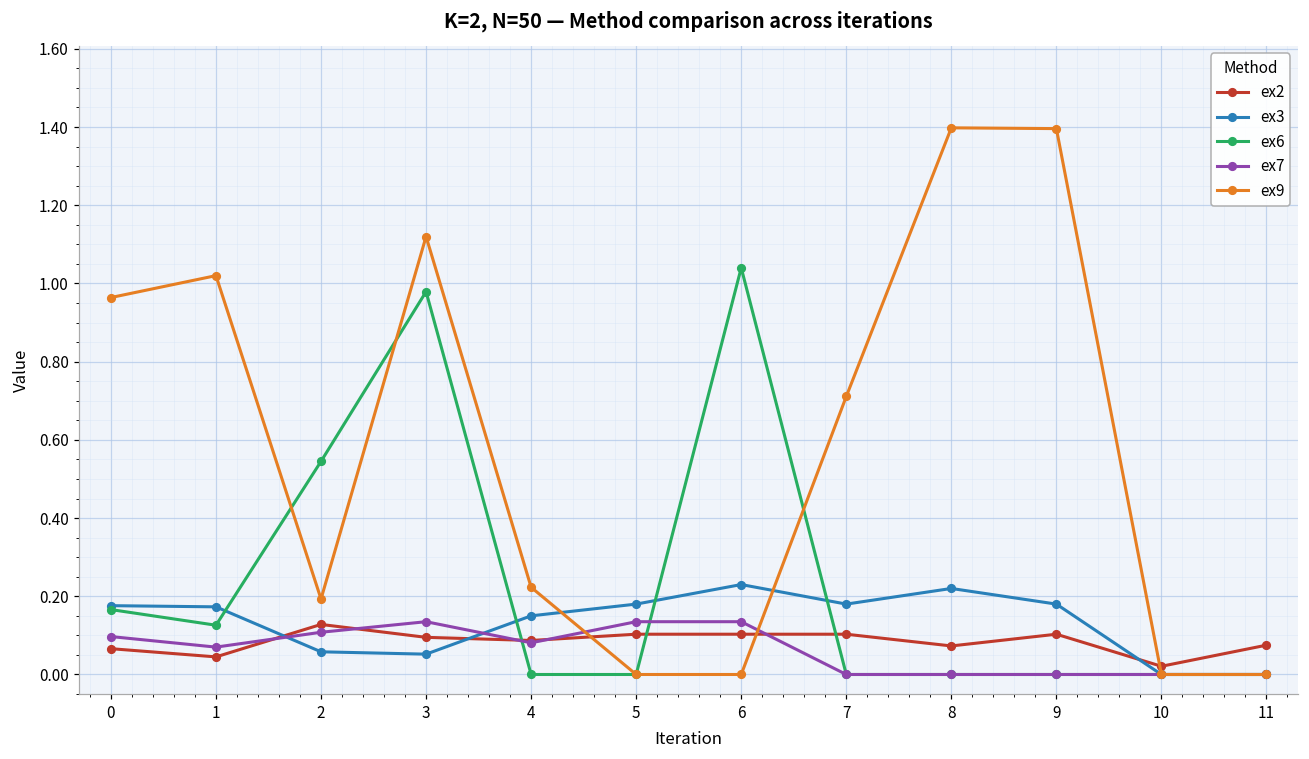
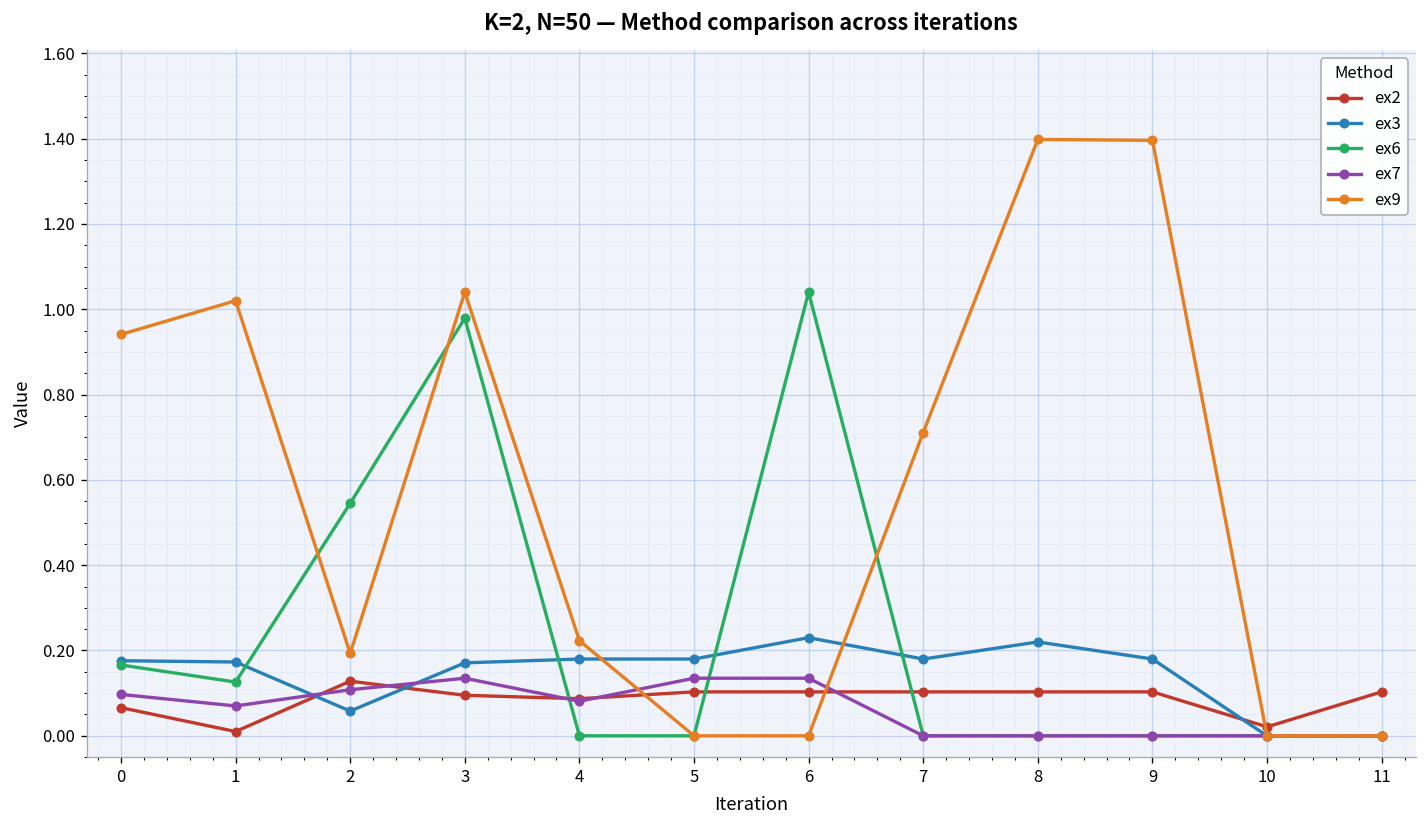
ex9, 0: 0.96 -> 0.94
ex2, 1: 0.05 -> 0.01
ex3, 3: 0.05 -> 0.17
ex9, 3: 1.12 -> 1.04
ex3, 4: 0.15 -> 0.18
ex2, 8: 0.07 -> 0.10
ex2, 11: 0.08 -> 0.10
